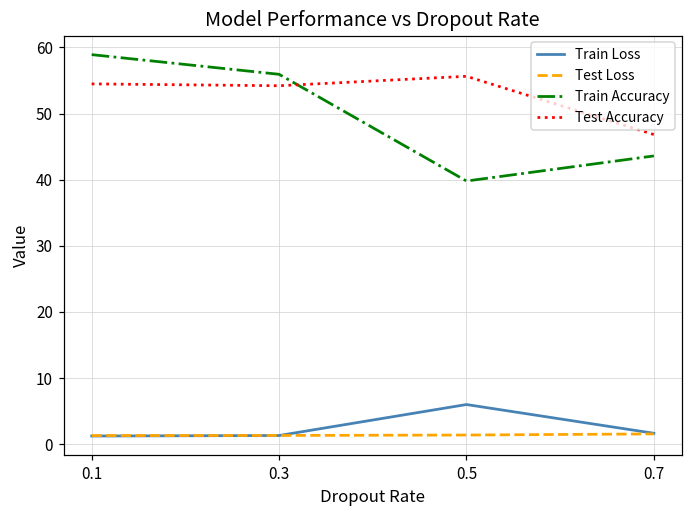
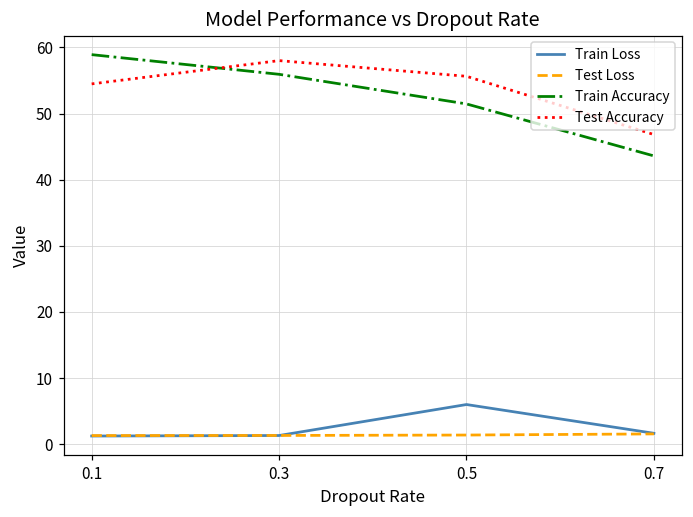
Test Accuracy, 0.3: 54 -> 58
Train Accuracy, 0.5: 40 -> 51
